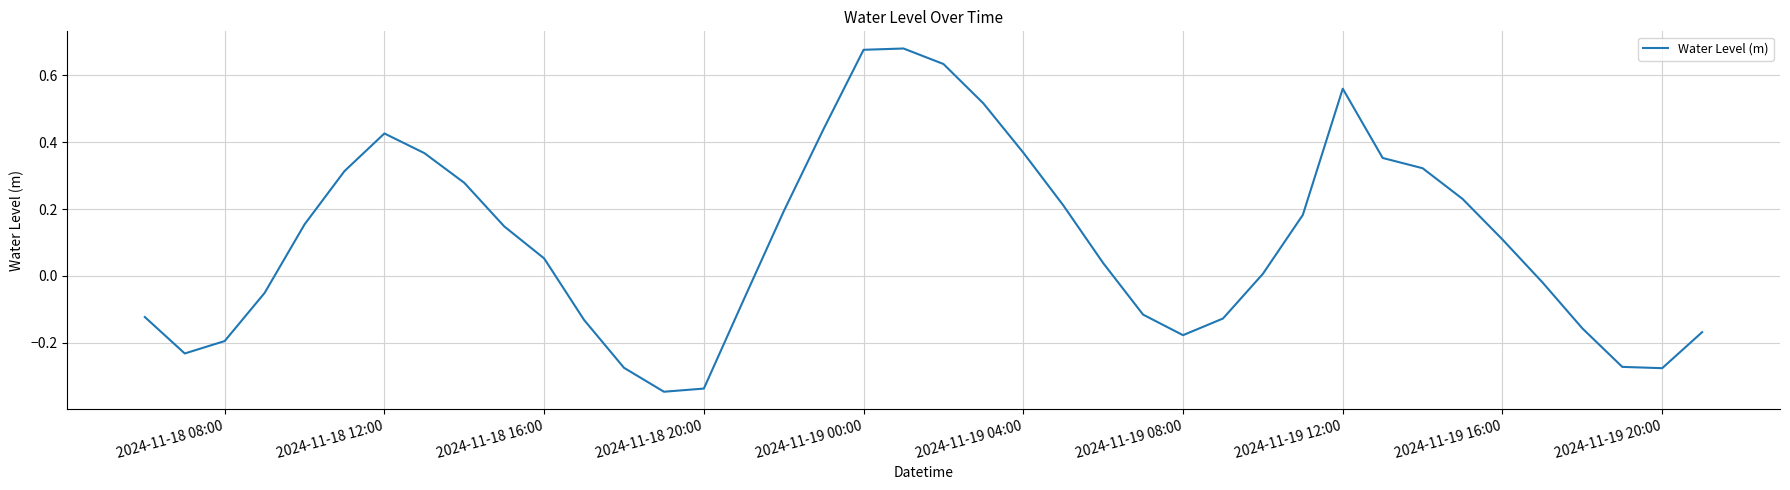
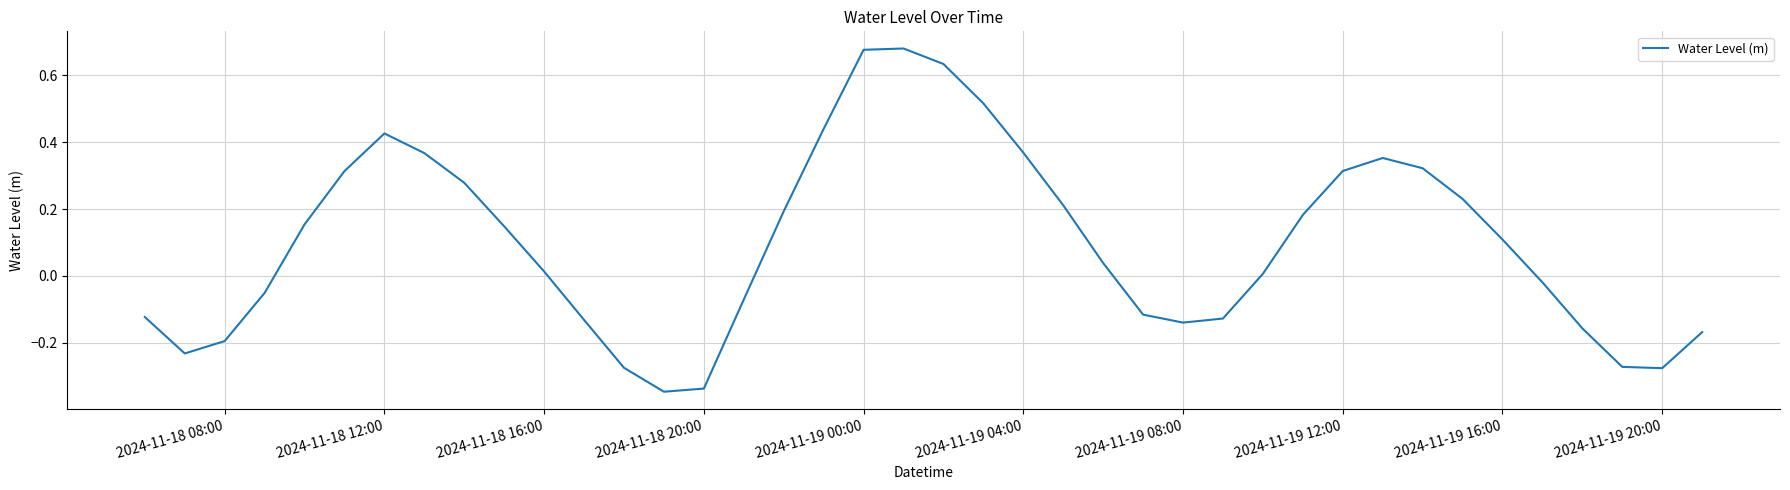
2024-11-18 16:00: 0.05 -> 0.01
2024-11-19 08:00: -0.18 -> -0.14
2024-11-19 12:00: 0.56 -> 0.31
